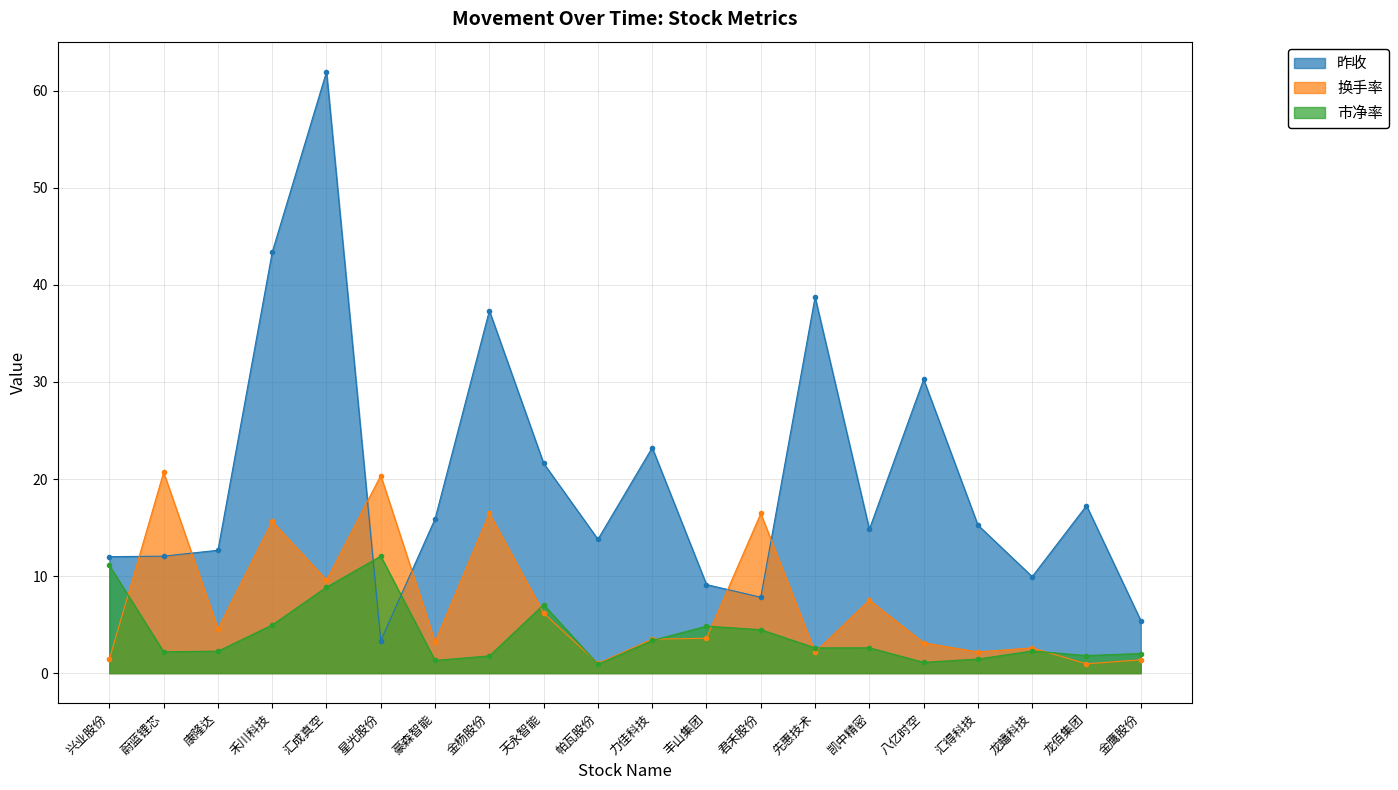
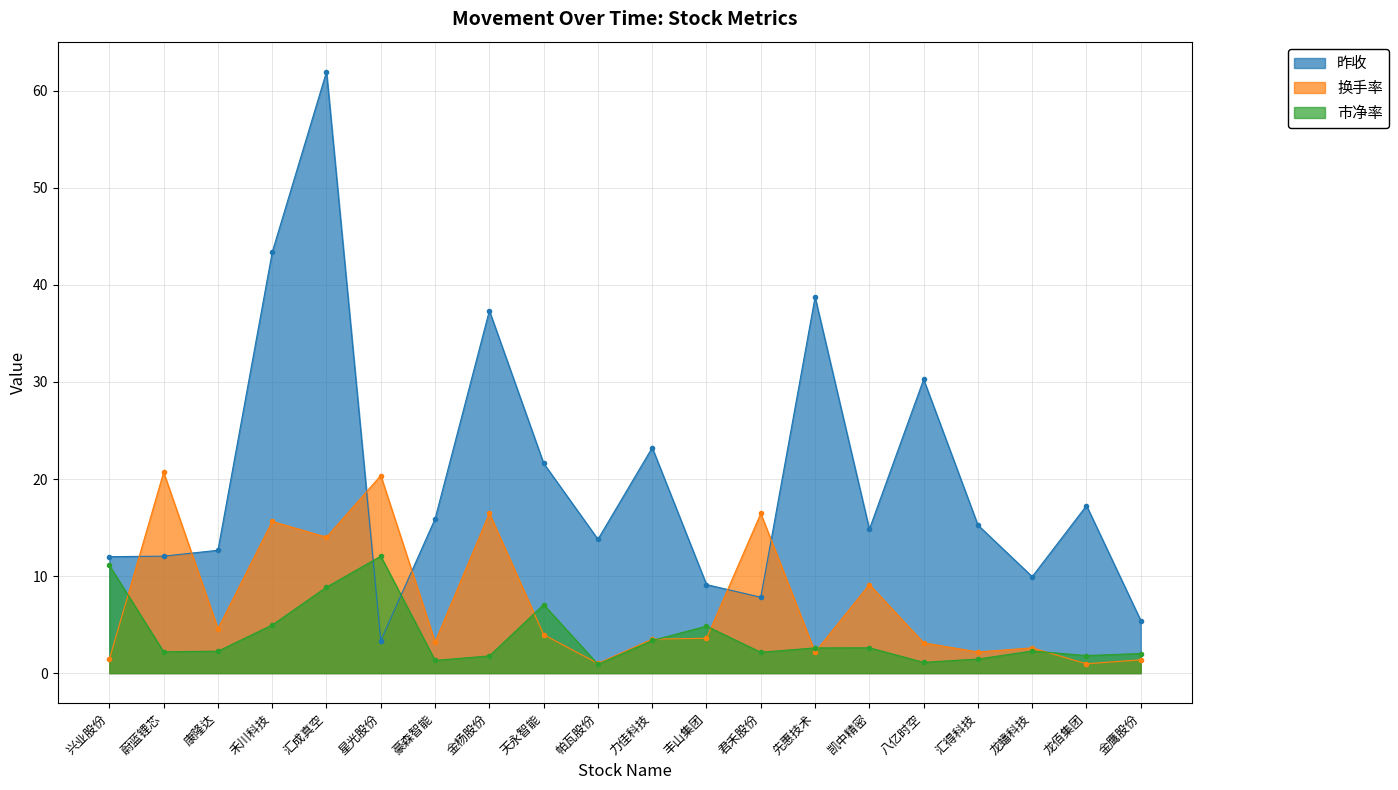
换手率, 汇成真空: 10 -> 14
换手率, 天永智能: 6 -> 4
市净率, 君禾股份: 4 -> 2
换手率, 凯中精密: 8 -> 9
